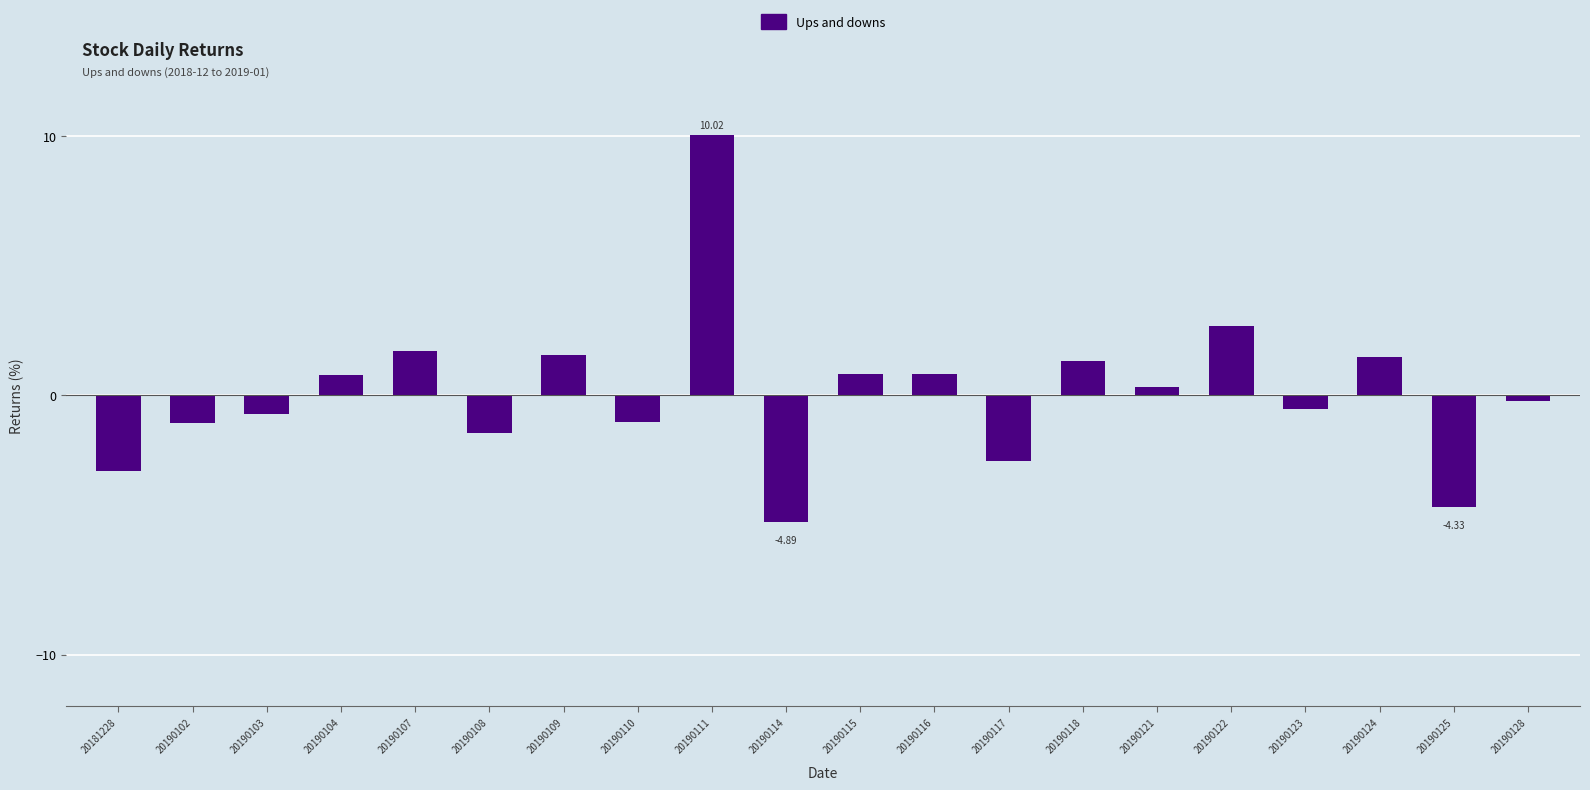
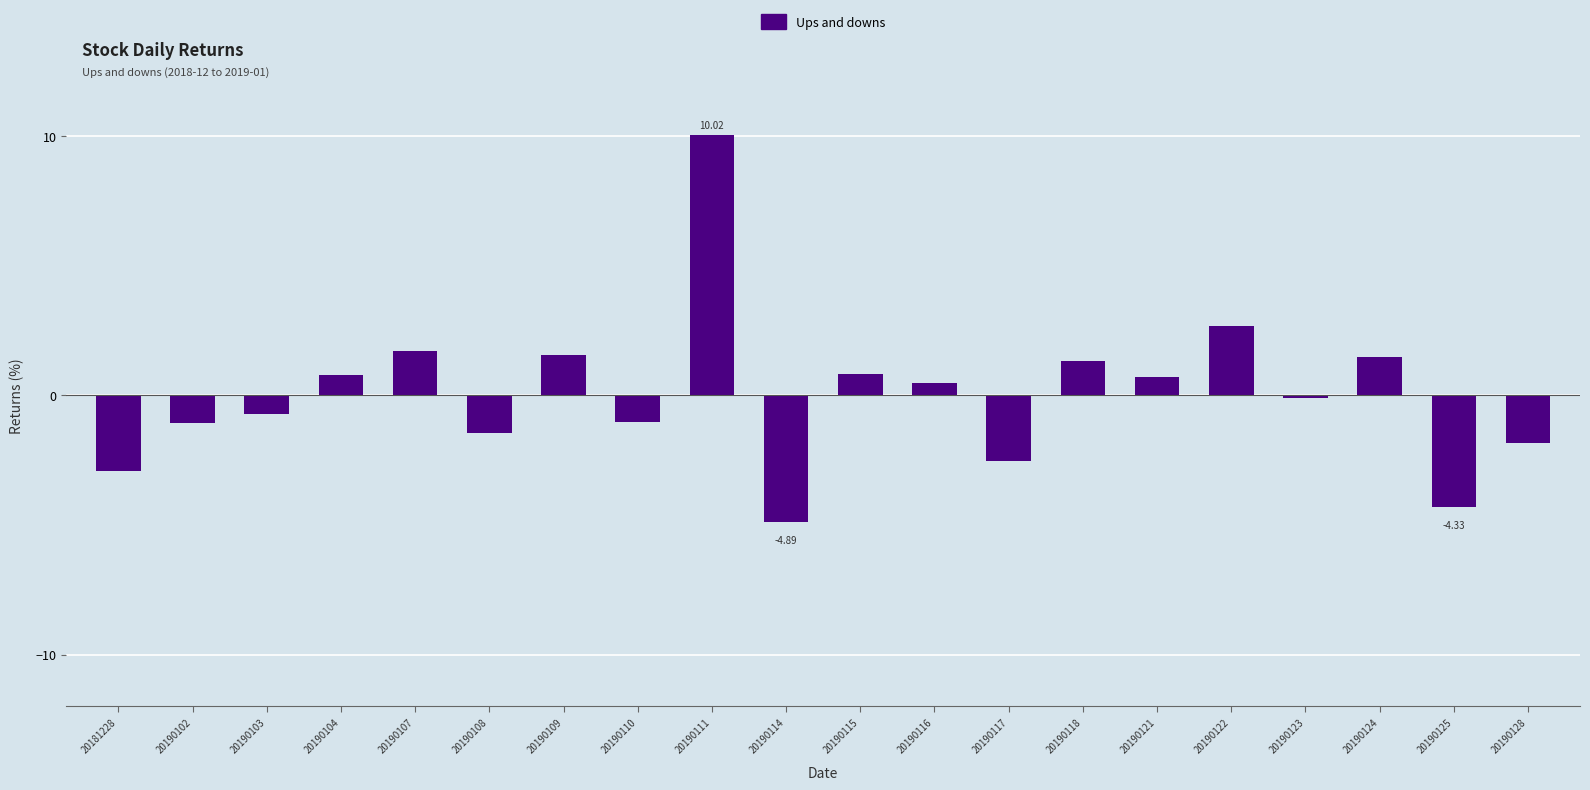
20190116: 0.8 -> 0.5
20190121: 0.3 -> 0.7
20190123: -0.5 -> -0.1
20190128: -0.2 -> -1.9
